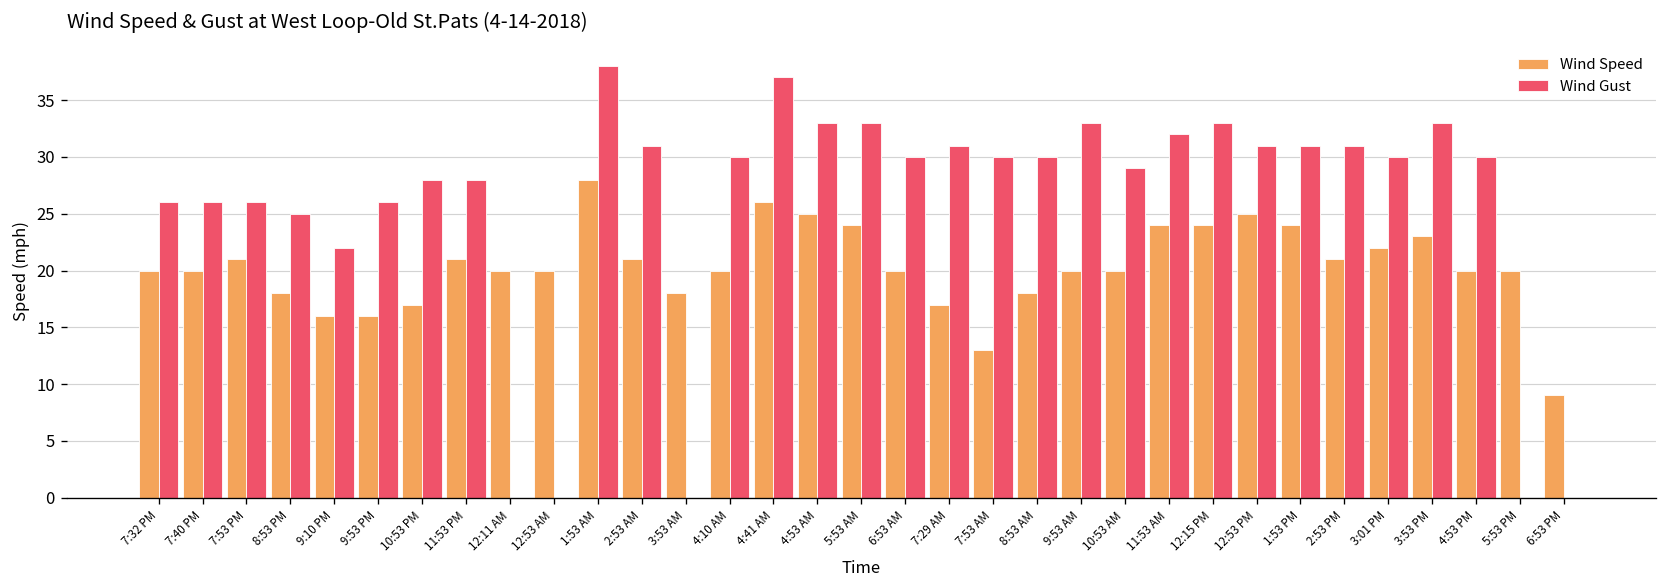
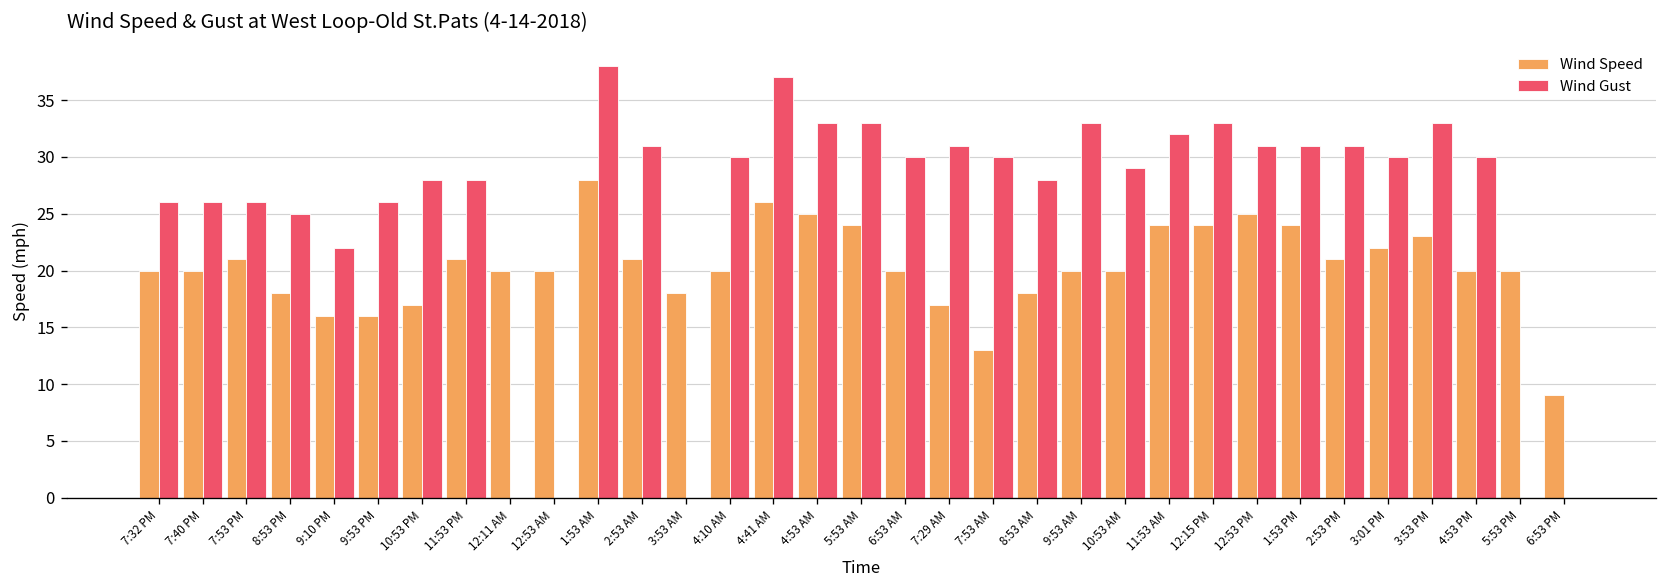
Wind Gust, 8:53 AM: 30 -> 28
